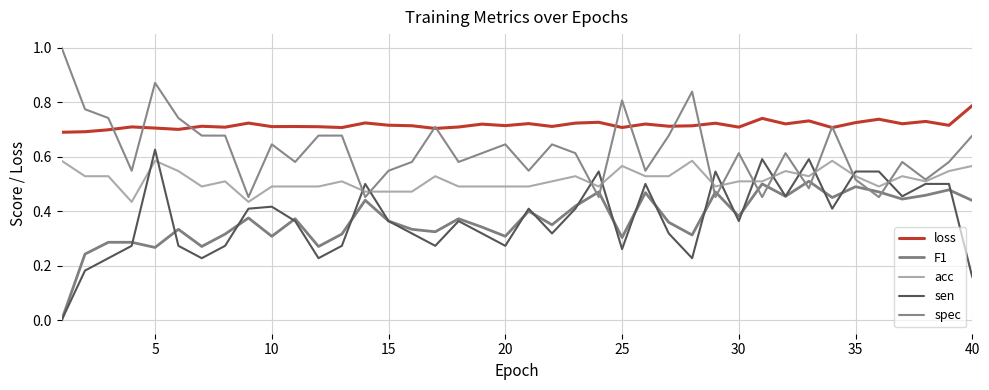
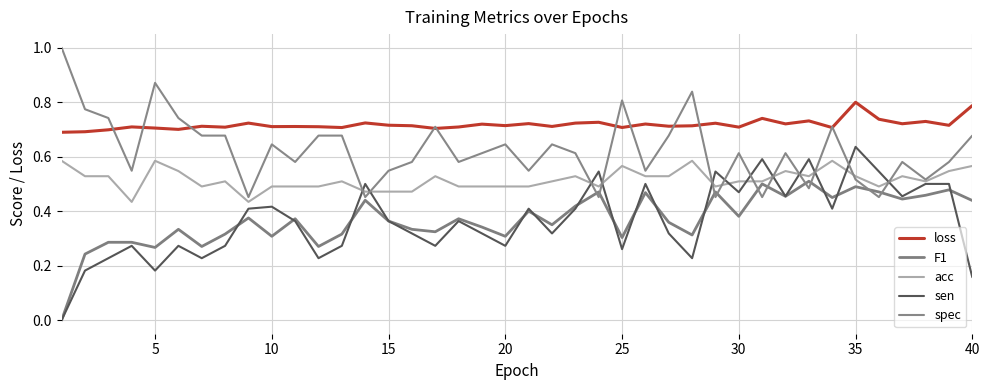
sen, 5: 0.63 -> 0.18
sen, 30: 0.36 -> 0.47
loss, 35: 0.73 -> 0.80
sen, 35: 0.55 -> 0.64
